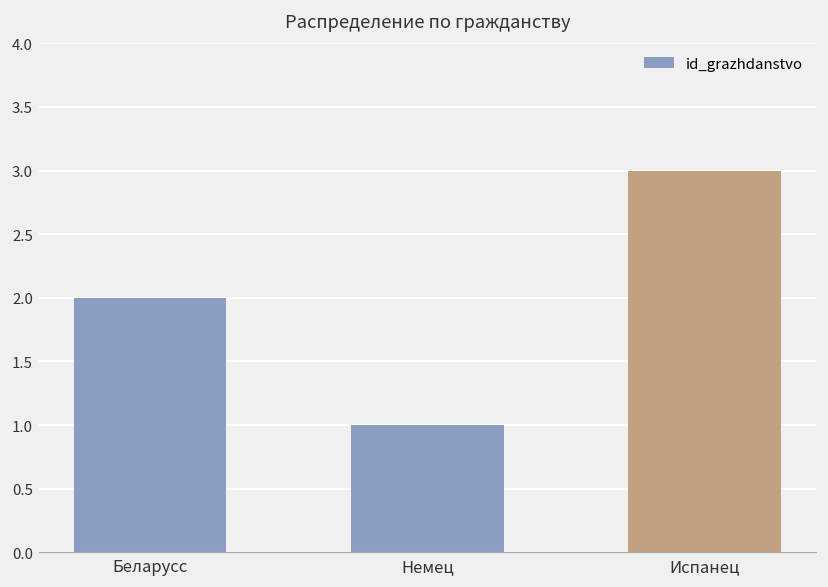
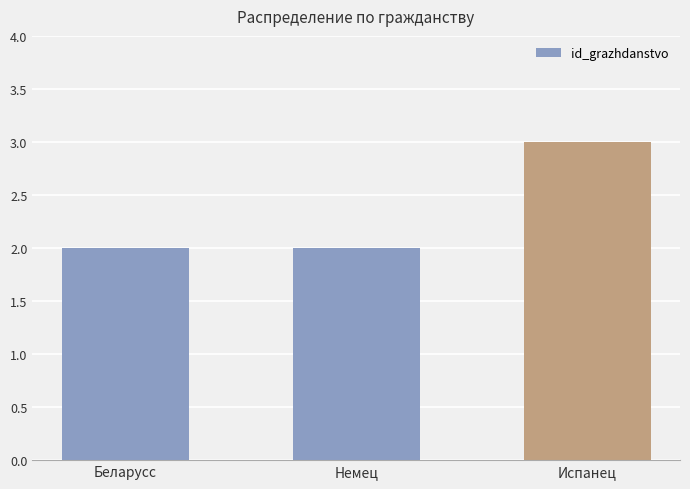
Немец: 1 -> 2
